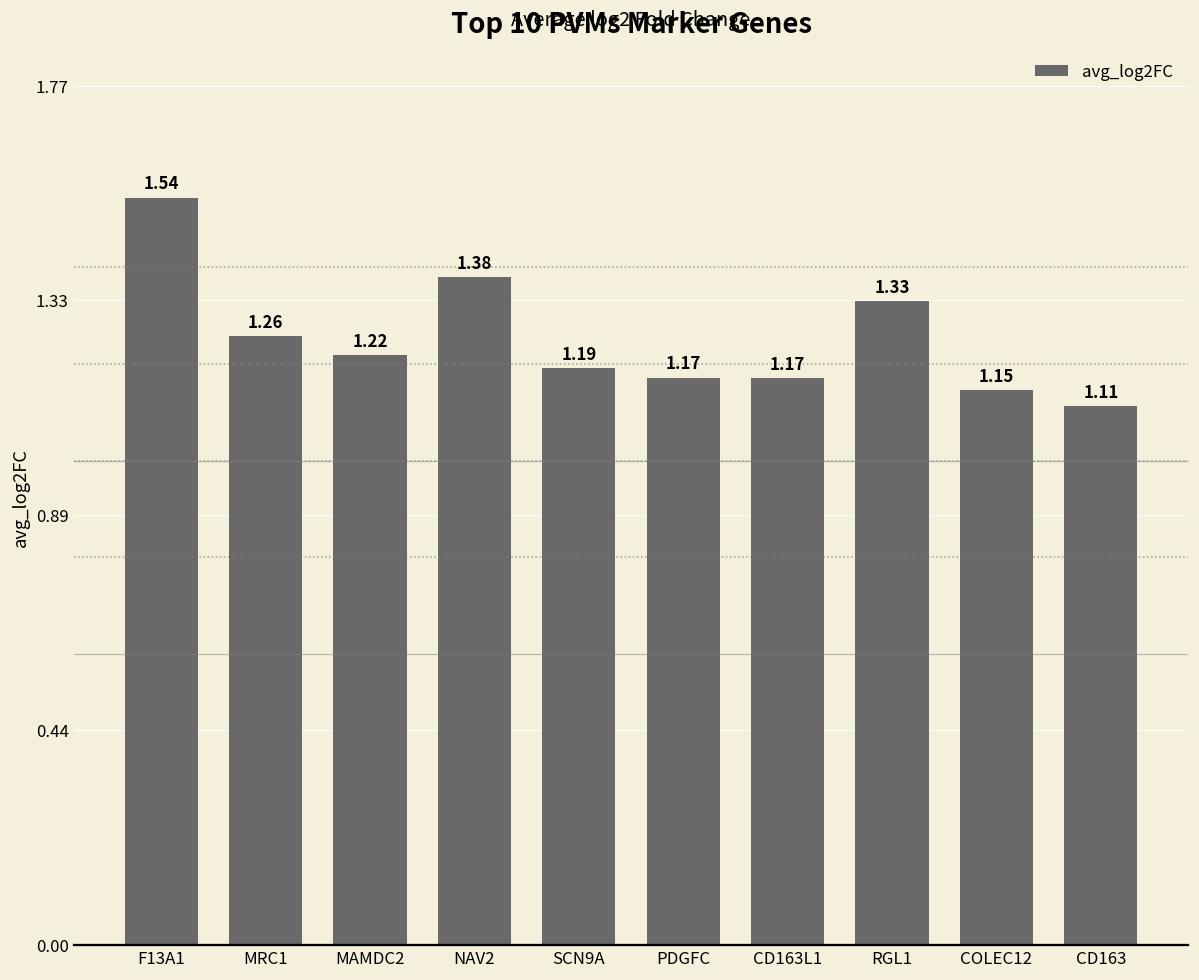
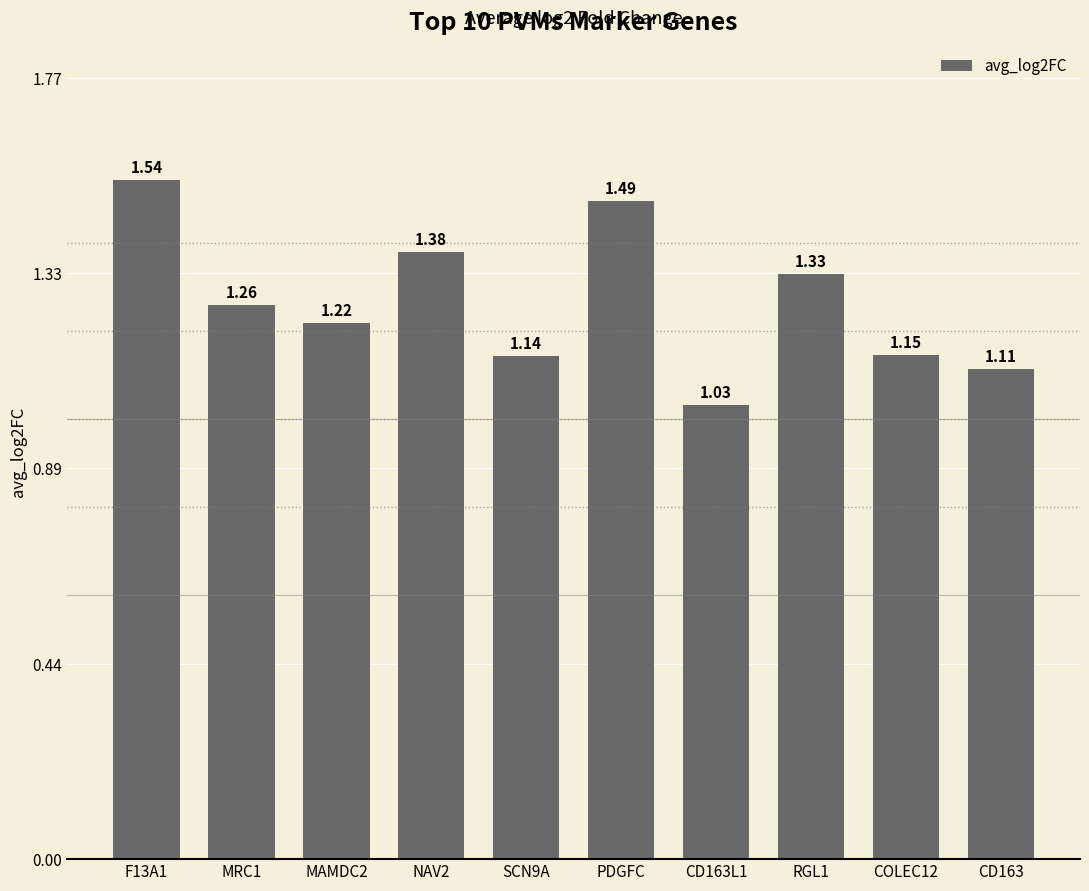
SCN9A: 1.19 -> 1.14
PDGFC: 1.17 -> 1.49
CD163L1: 1.17 -> 1.03
